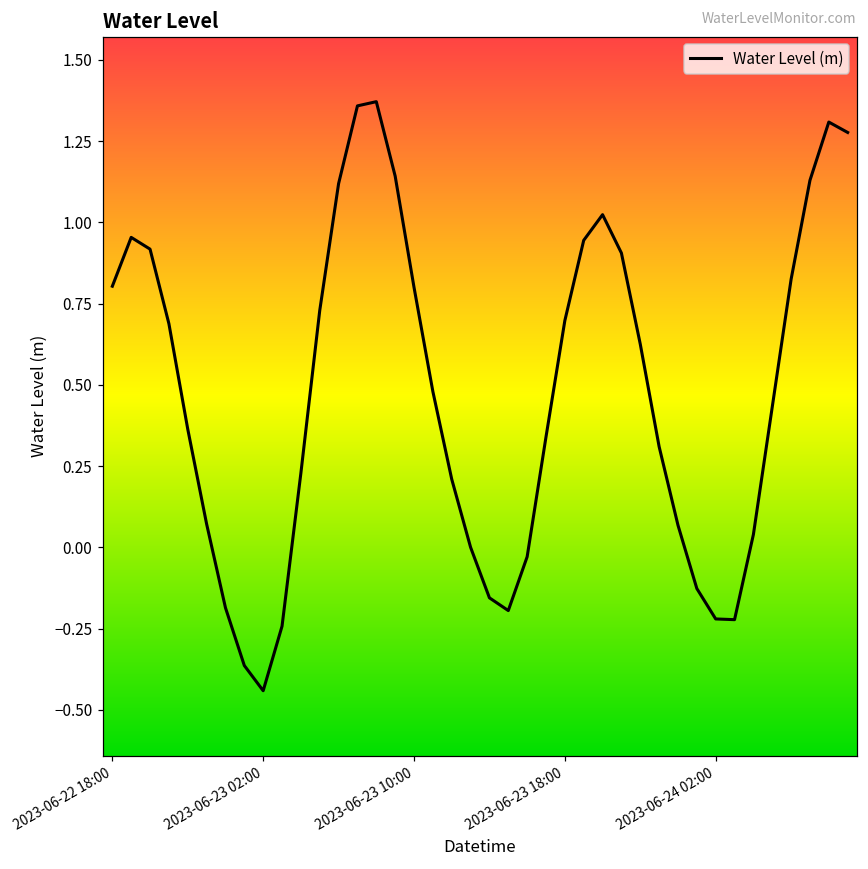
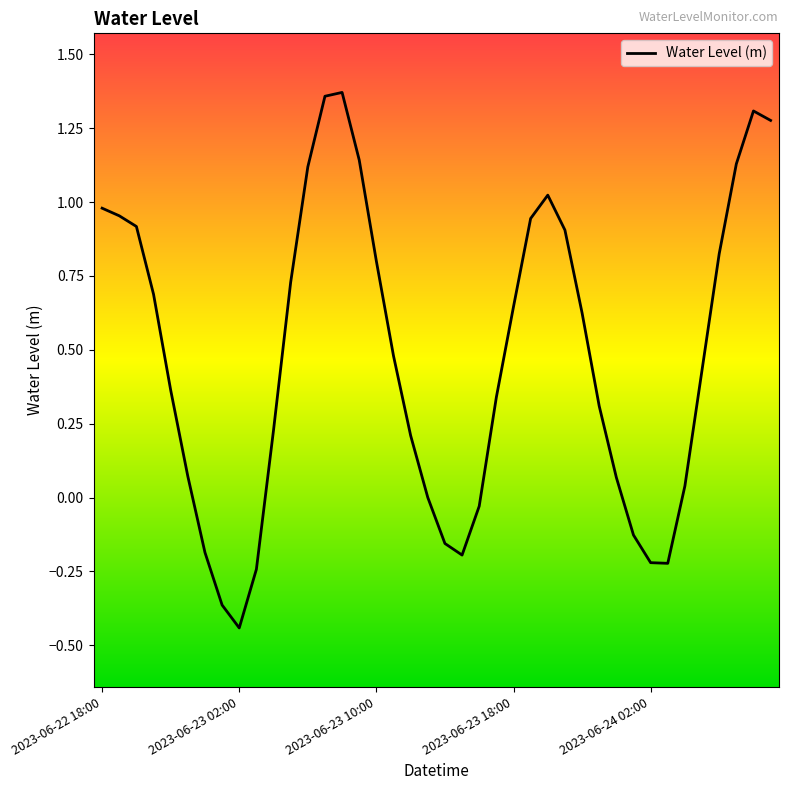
2023-06-22 18:00: 0.80 -> 0.98
2023-06-23 18:00: 0.70 -> 0.65
